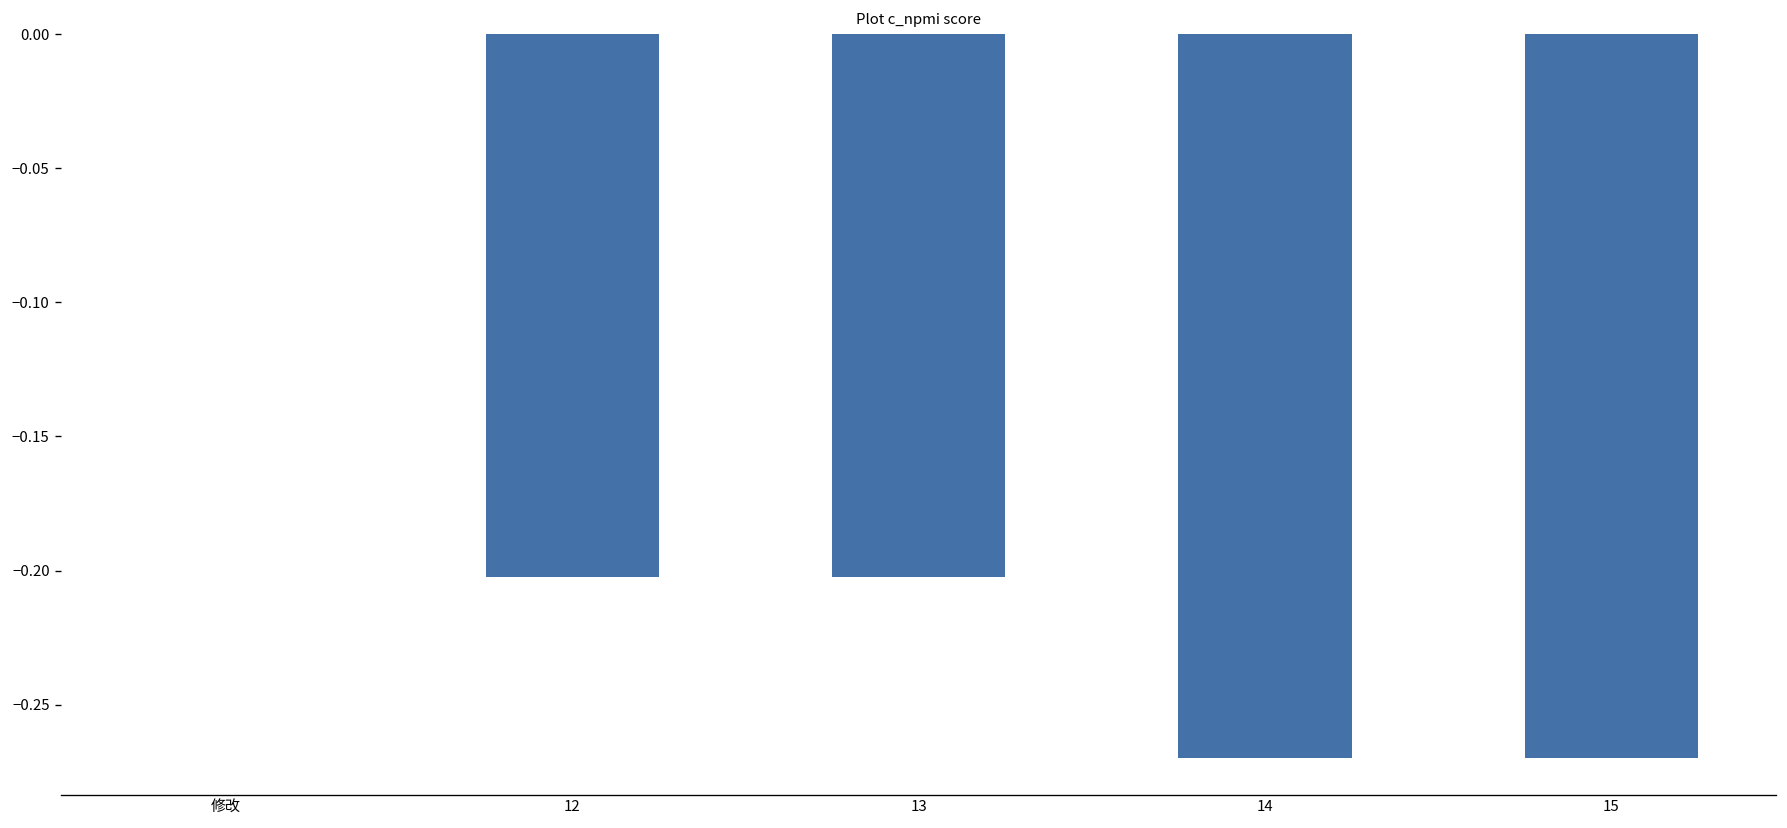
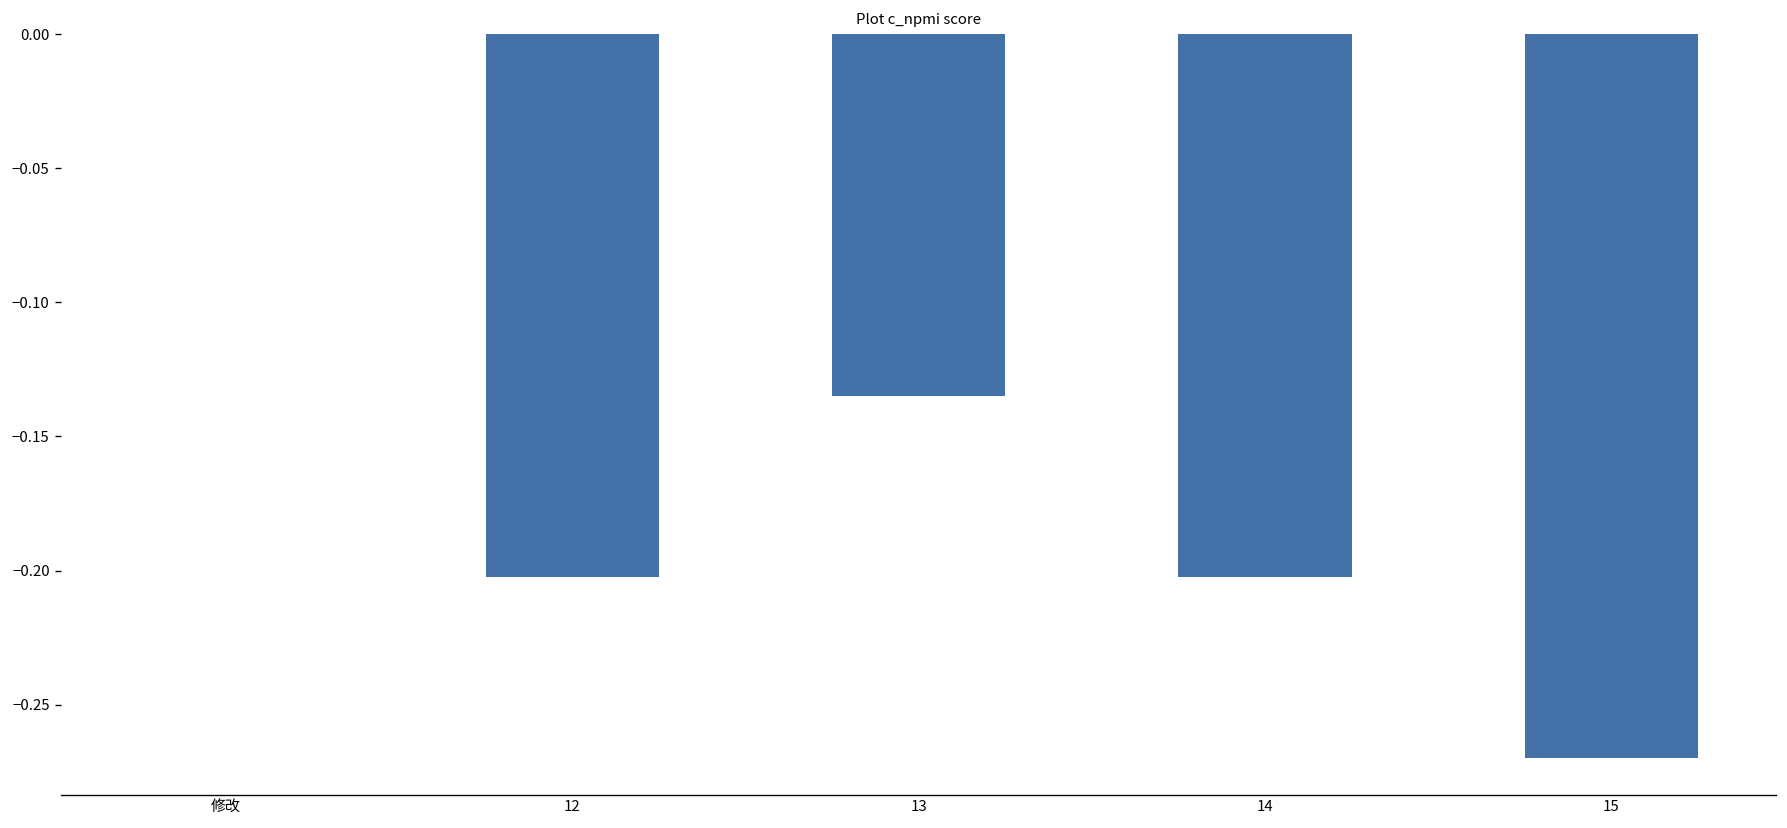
13: -0.203 -> -0.135
14: -0.270 -> -0.203
